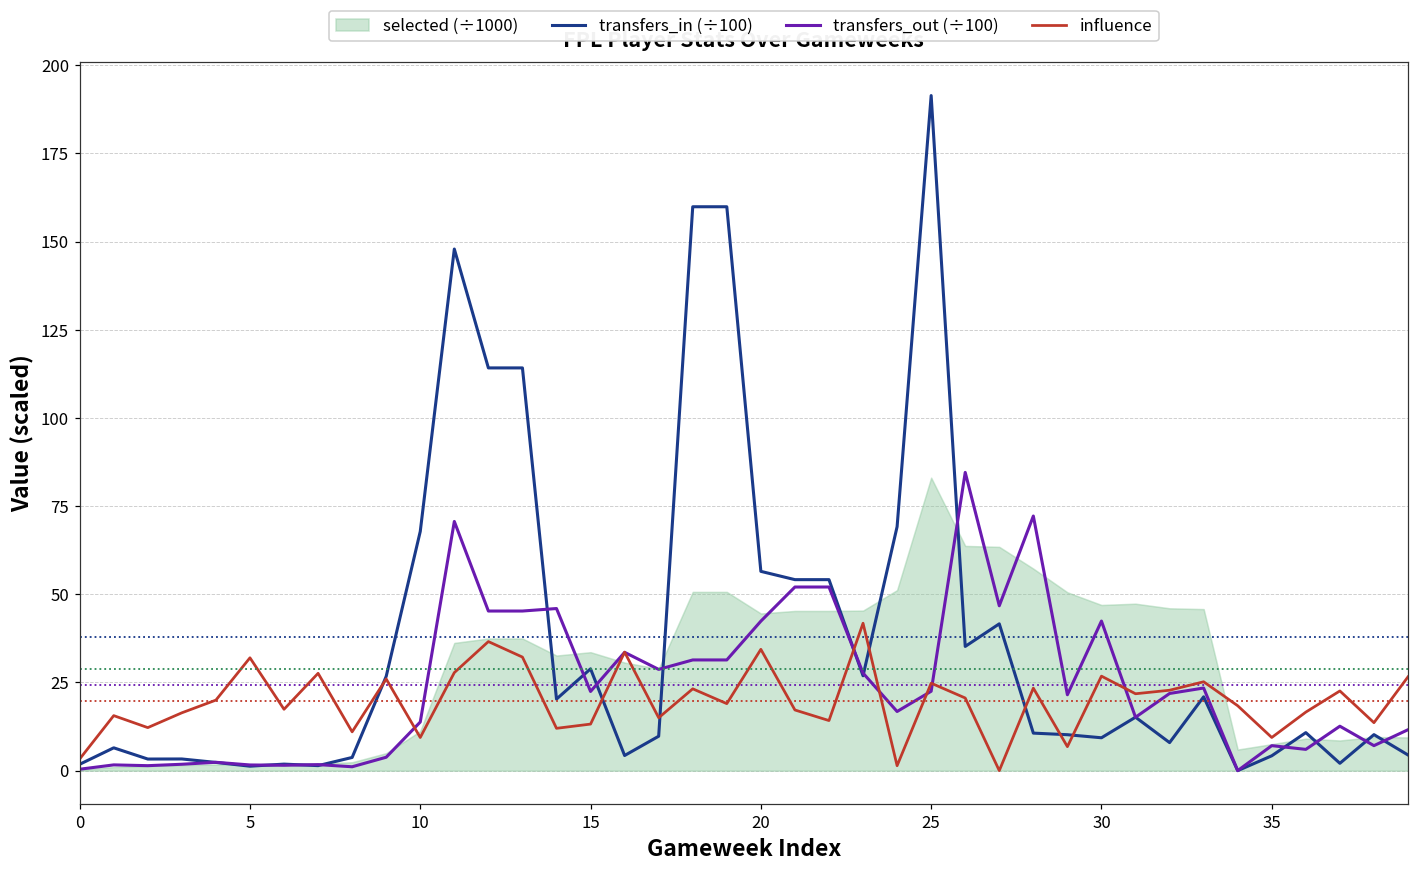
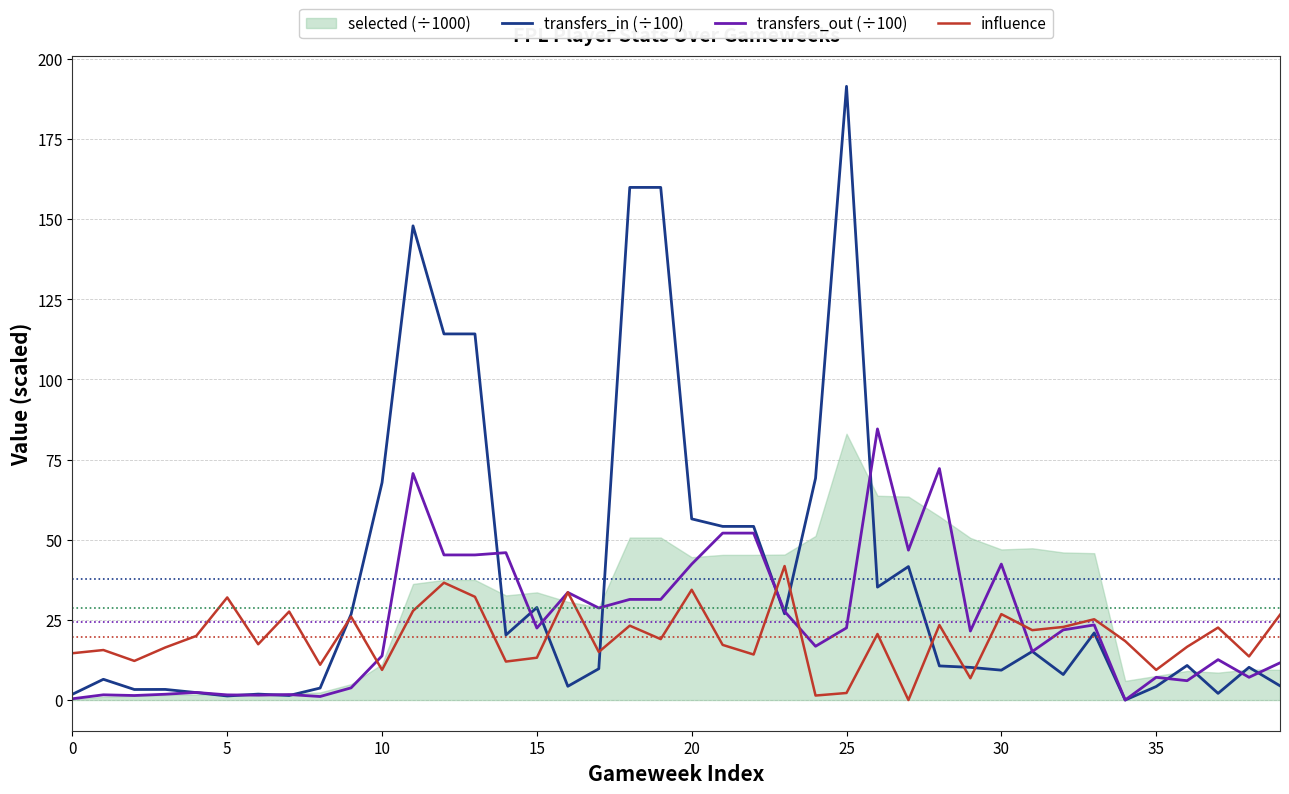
influence, 0: 3 -> 15
influence, 25: 25 -> 2
